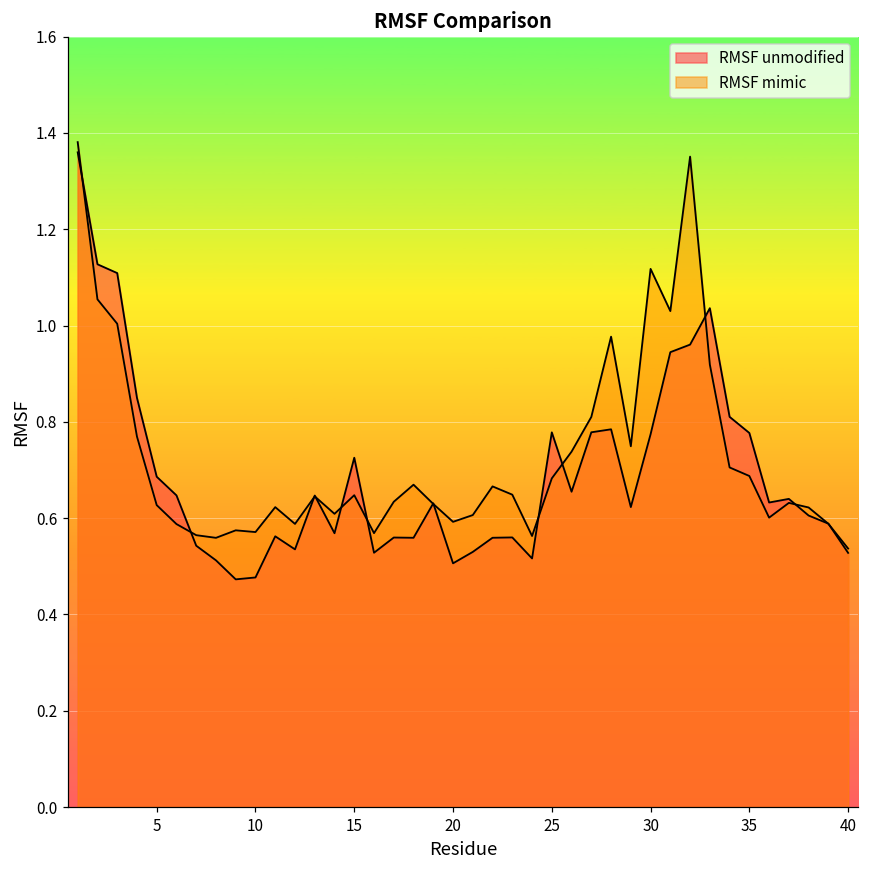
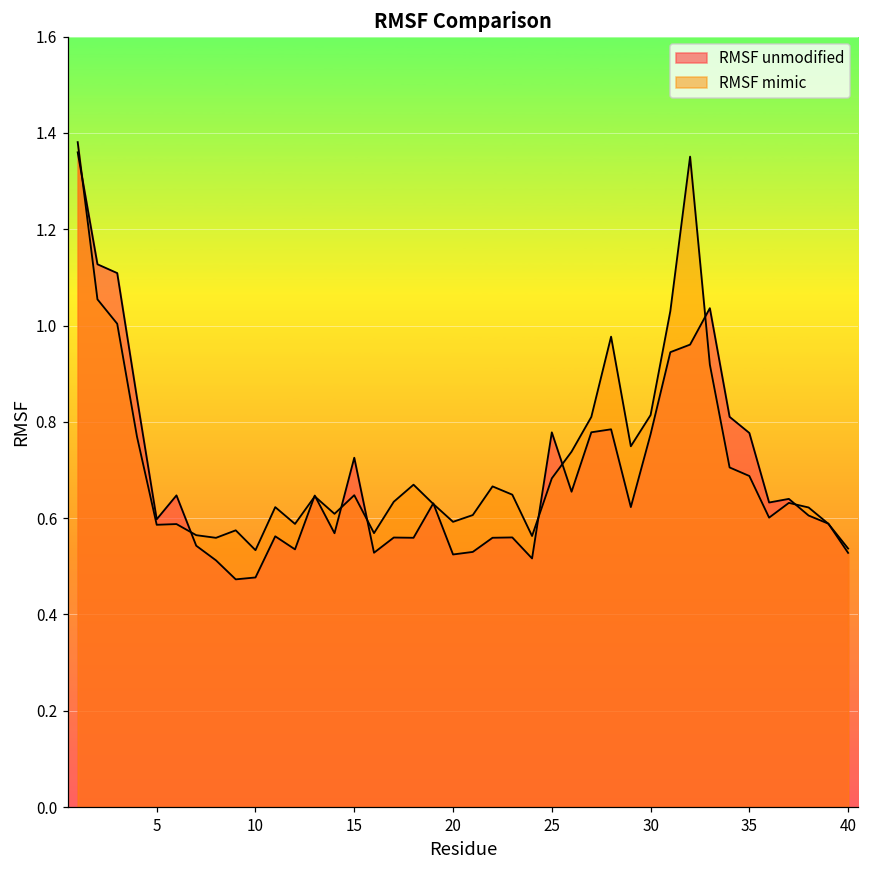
RMSF unmodified, 5: 0.69 -> 0.60
RMSF mimic, 5: 0.63 -> 0.59
RMSF mimic, 10: 0.57 -> 0.53
RMSF unmodified, 20: 0.51 -> 0.52
RMSF mimic, 30: 1.12 -> 0.81
